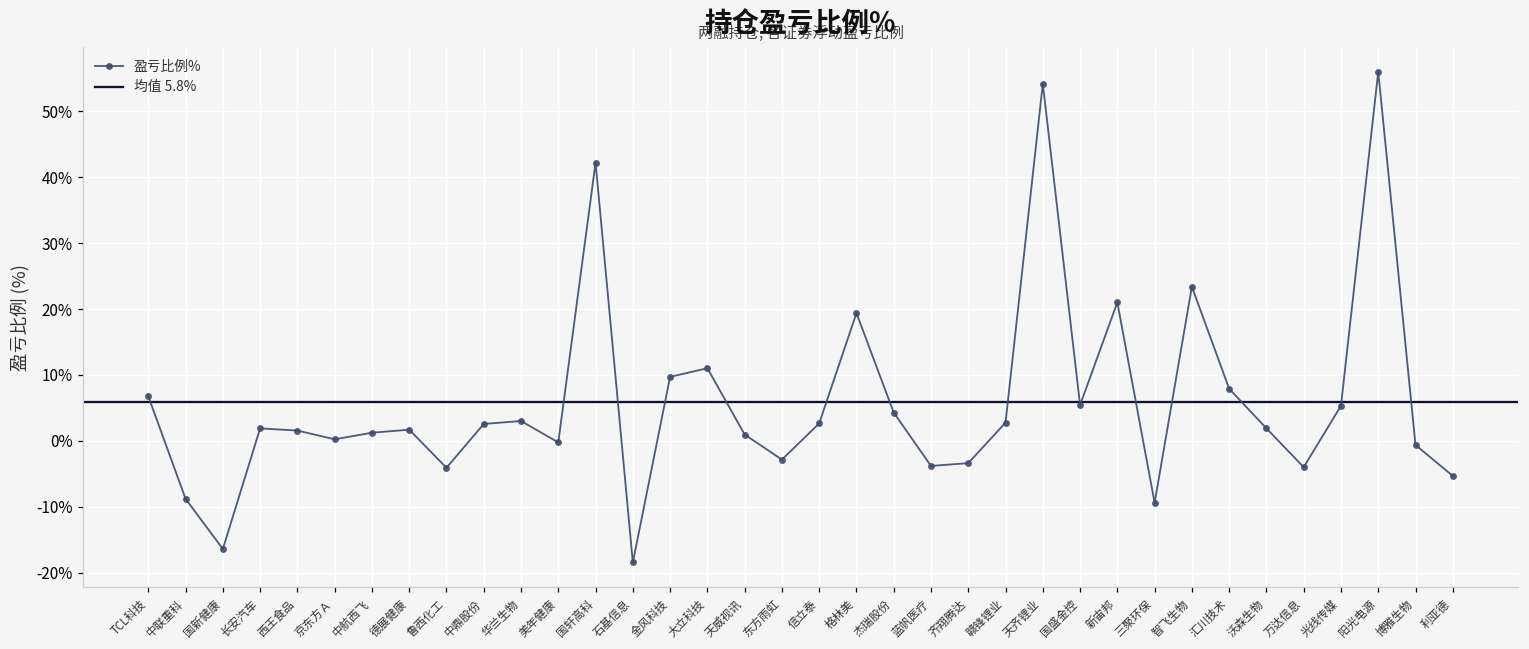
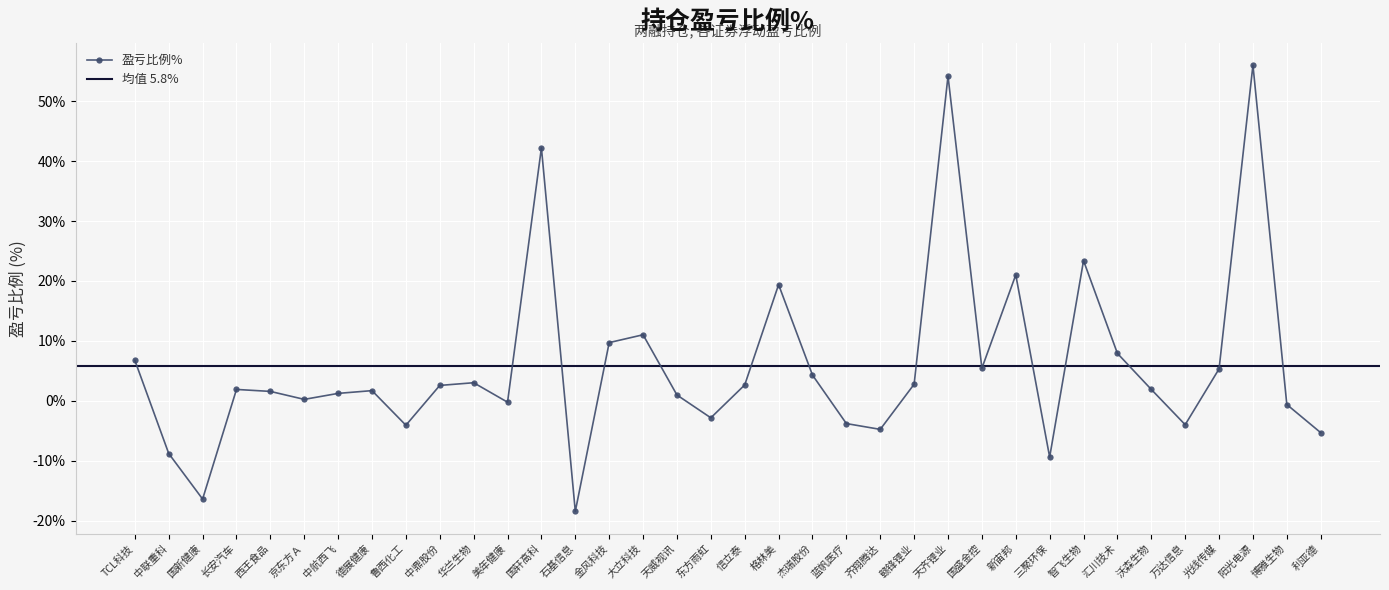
齐翔腾达: -3% -> -5%
